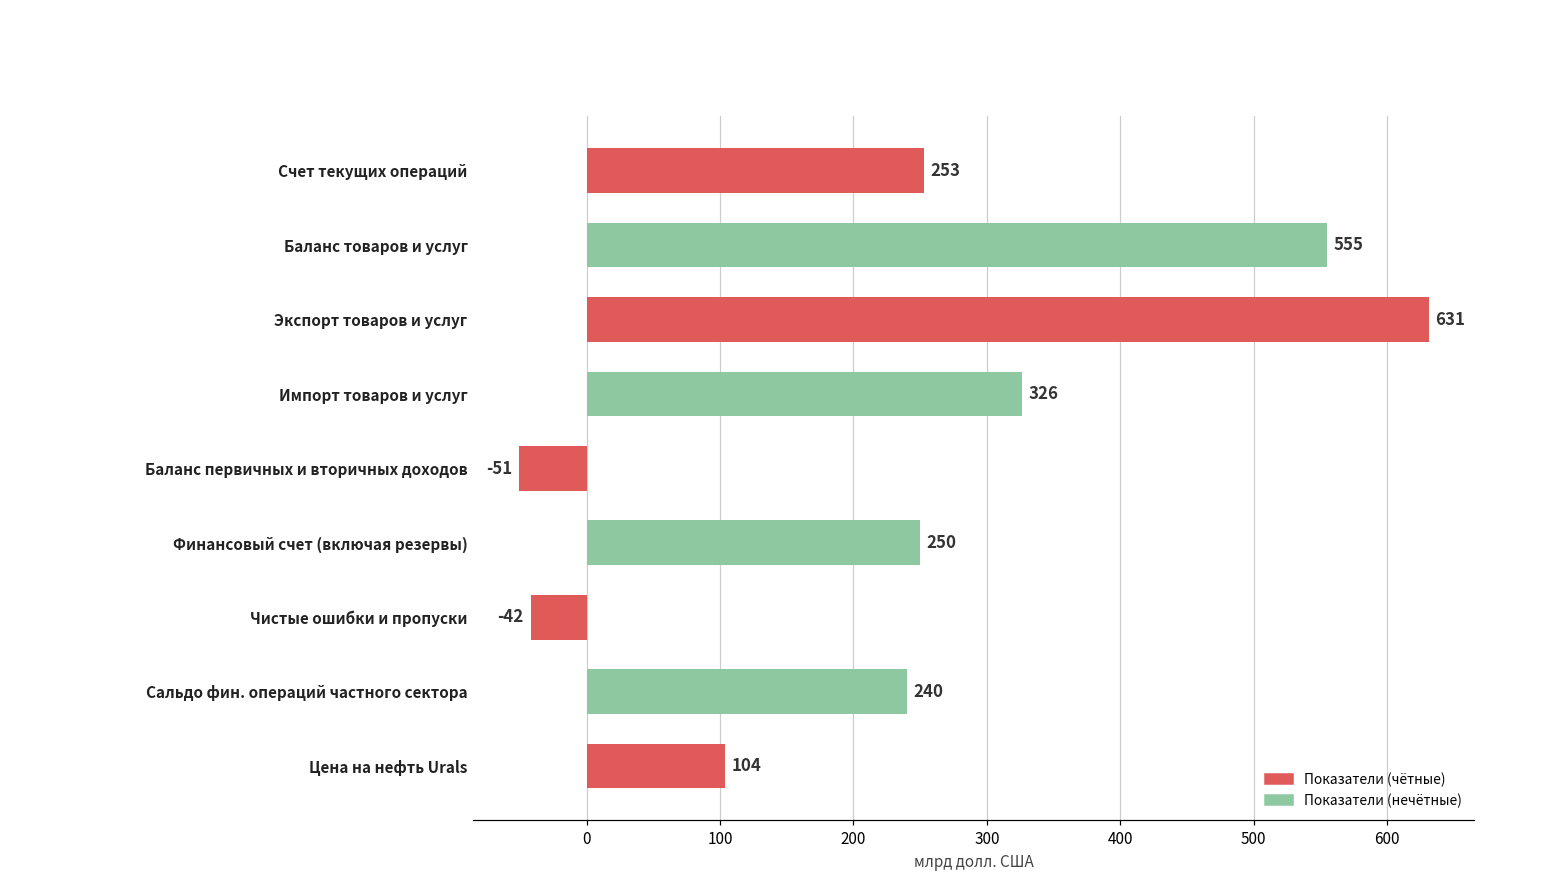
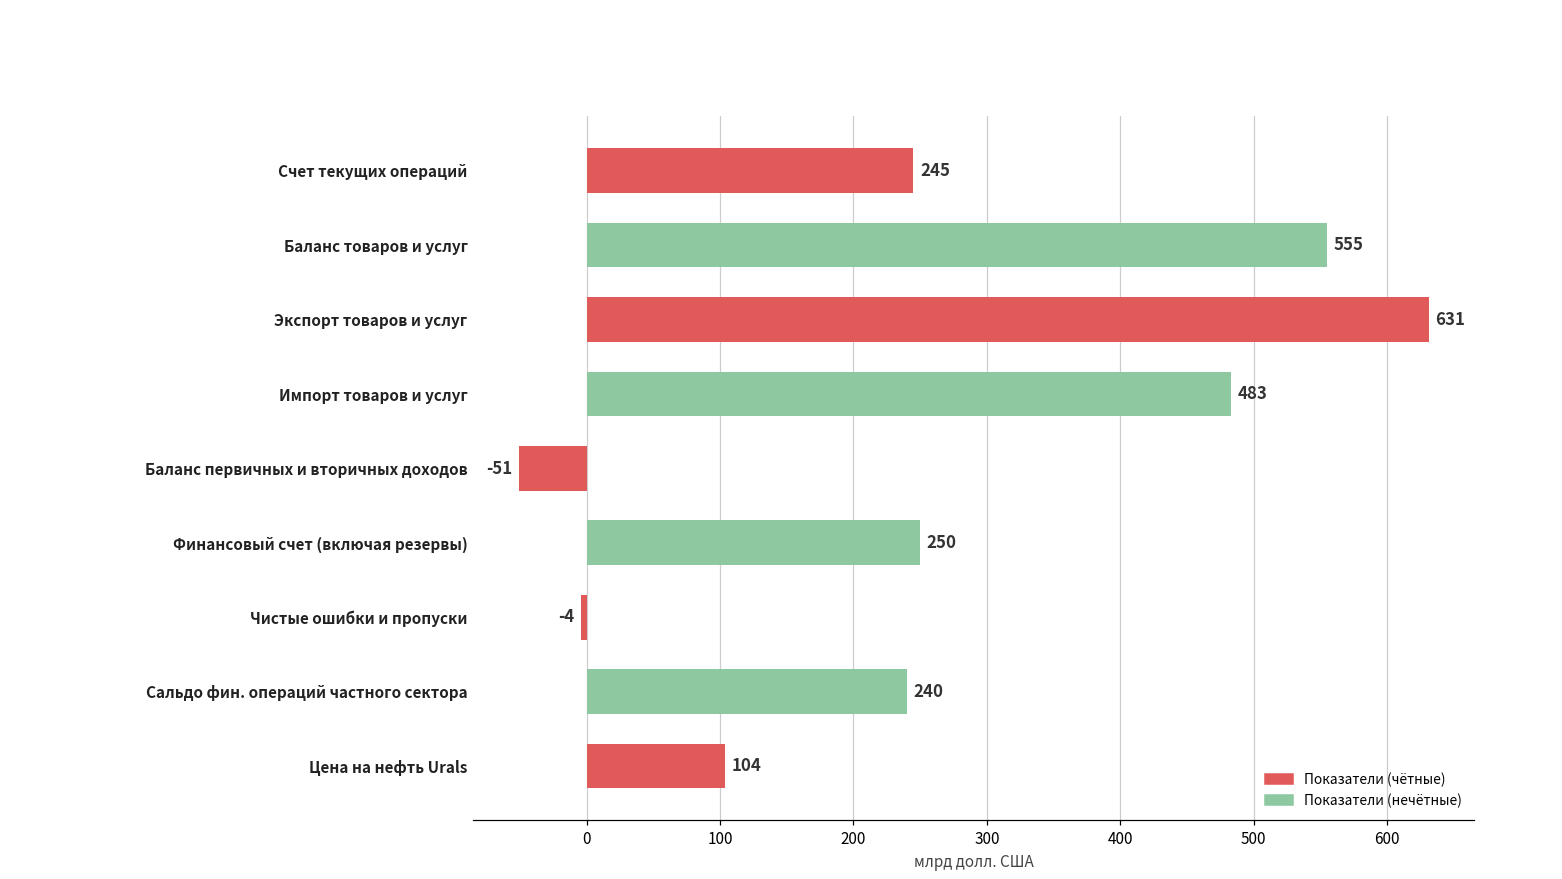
Счет текущих операций: 253 -> 245
Импорт товаров и услуг: 326 -> 483
Чистые ошибки и пропуски: -42 -> -4
